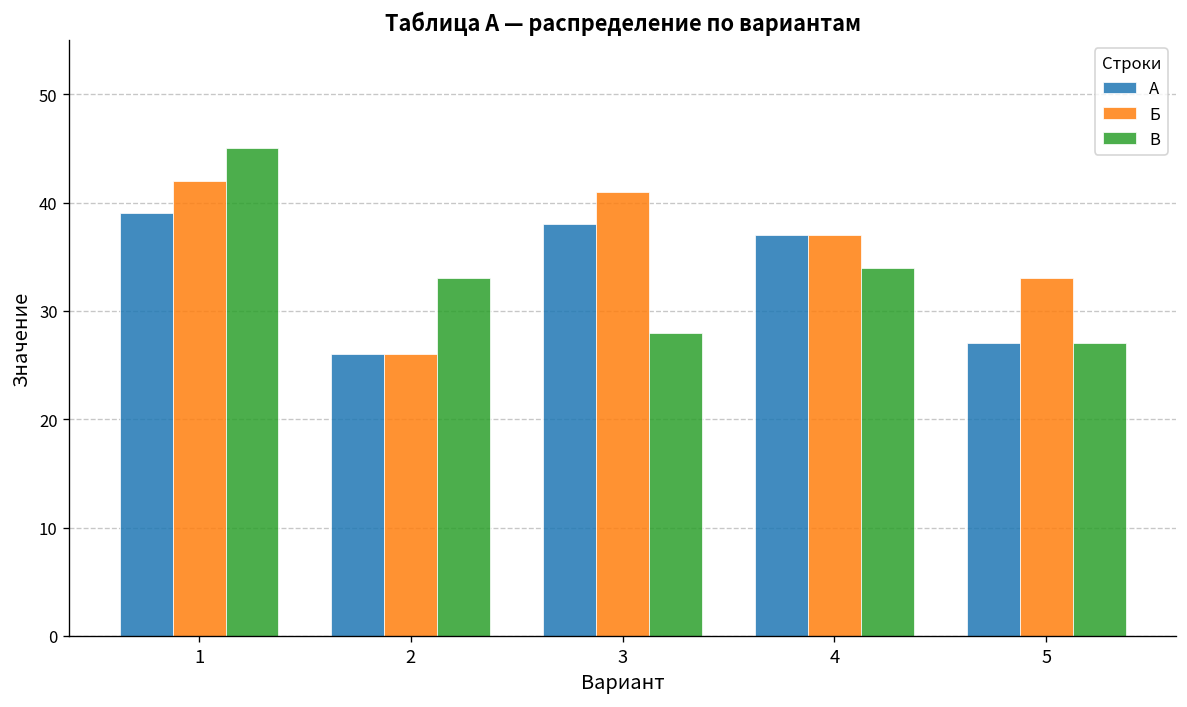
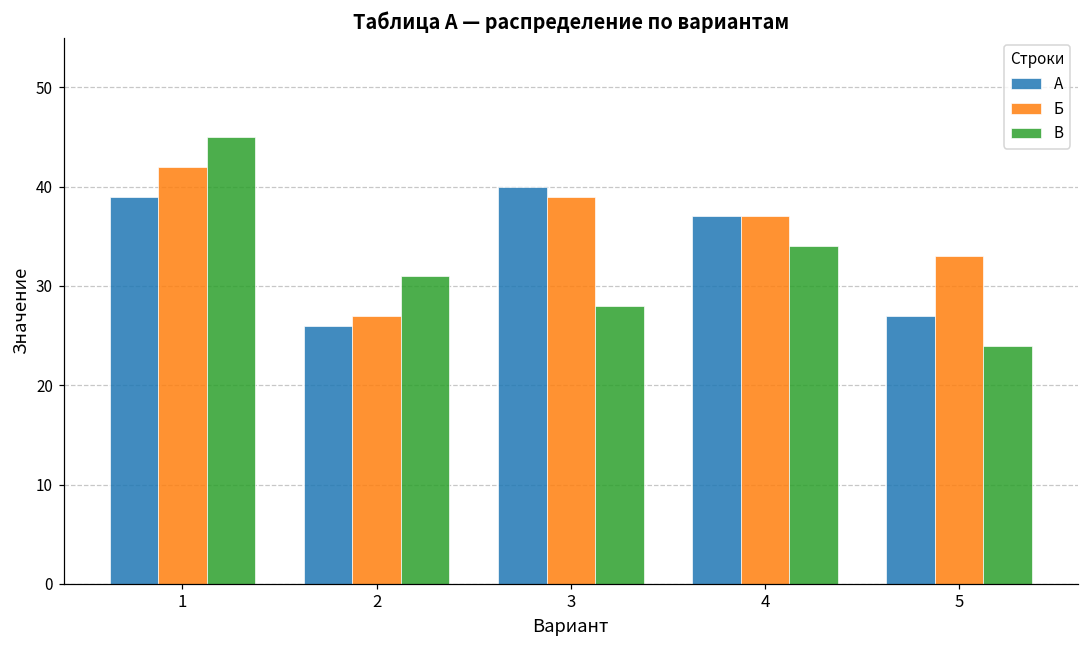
Б, 2: 26 -> 27
В, 2: 33 -> 31
А, 3: 38 -> 40
Б, 3: 41 -> 39
В, 5: 27 -> 24
